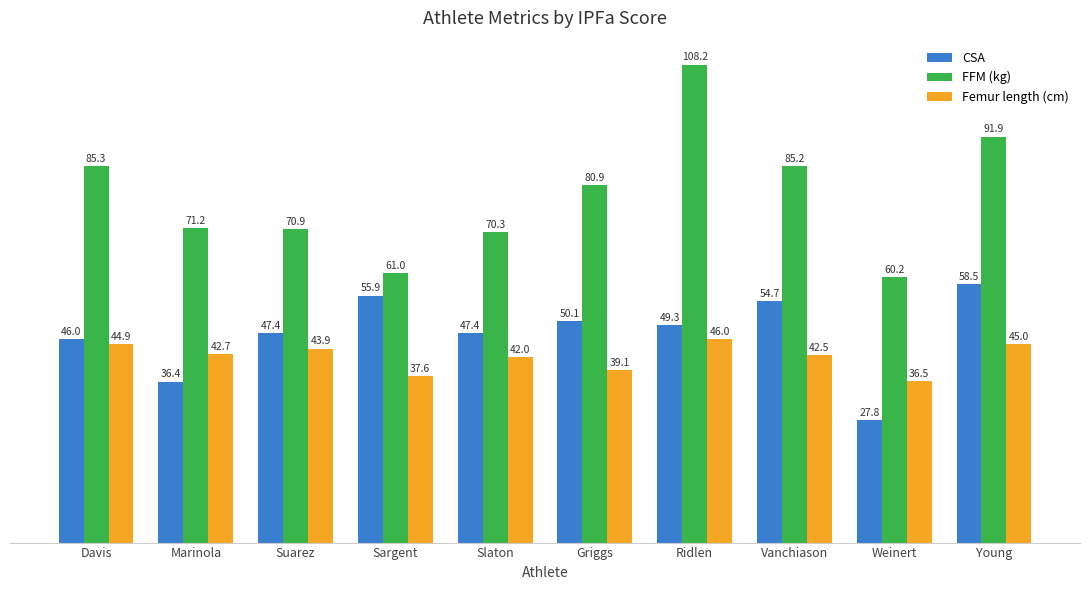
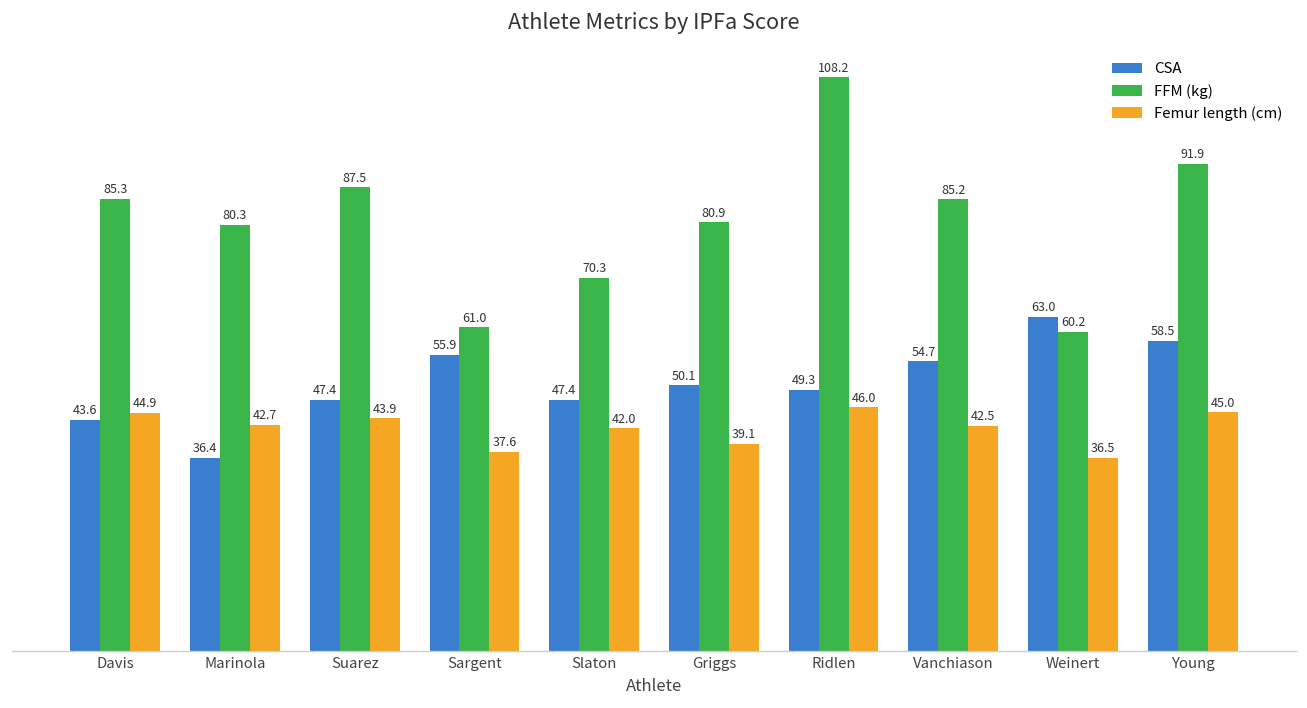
CSA, Davis: 46.0 -> 43.6
FFM (kg), Marinola: 71.2 -> 80.3
FFM (kg), Suarez: 70.9 -> 87.5
CSA, Weinert: 27.8 -> 63.0
